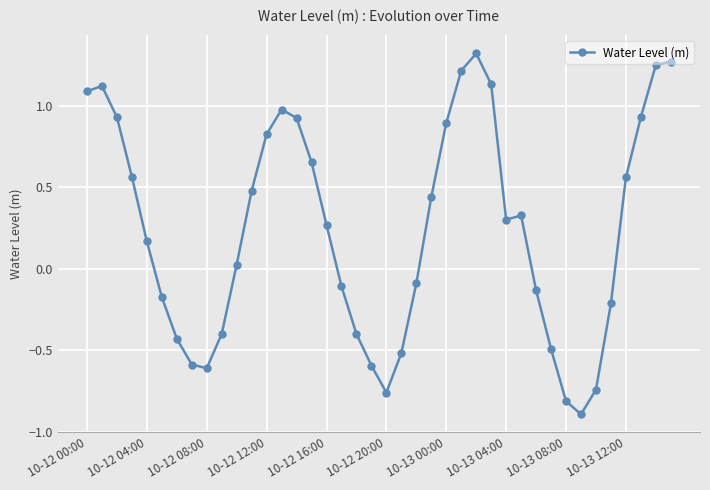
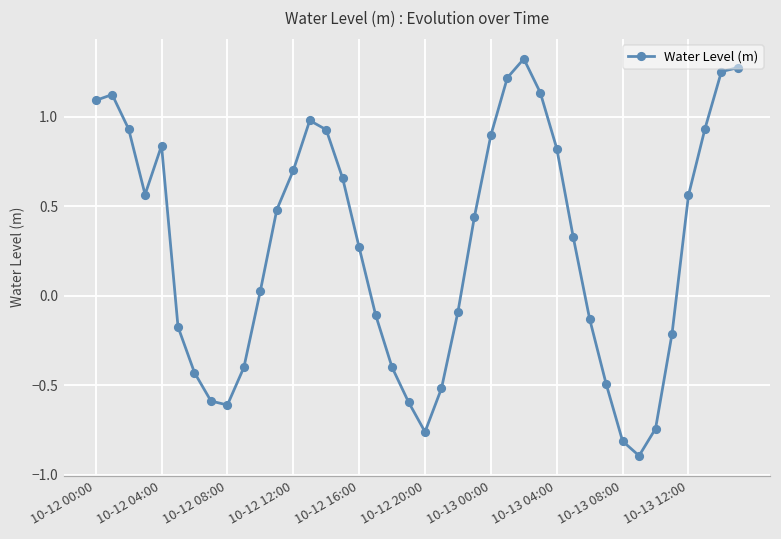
10-12 04:00: 0.17 -> 0.84
10-12 12:00: 0.83 -> 0.70
10-13 04:00: 0.30 -> 0.82
